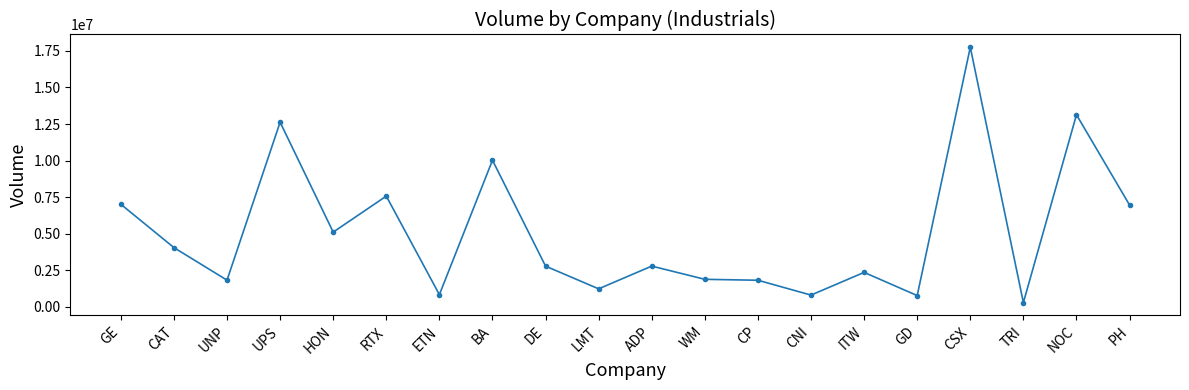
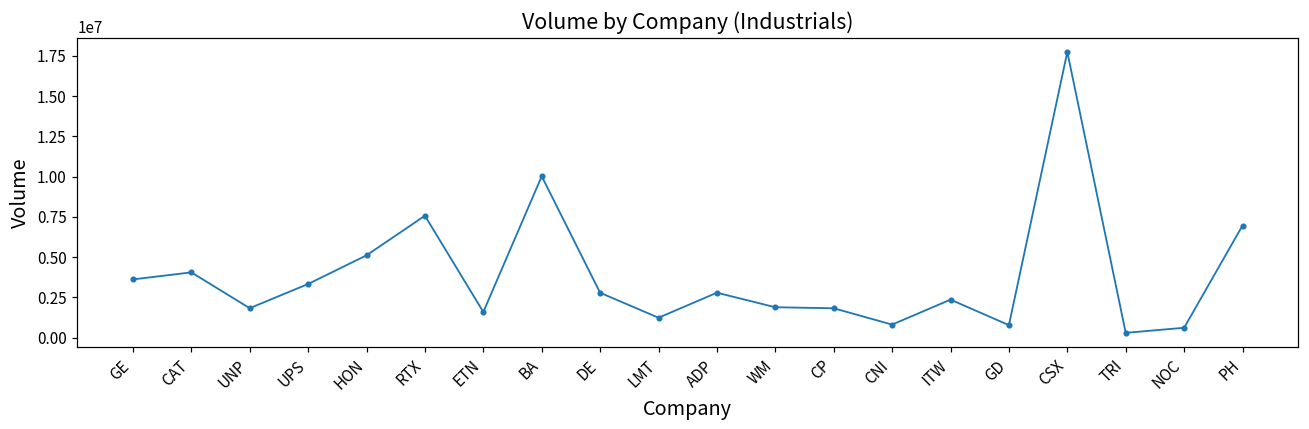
GE: 7000000 -> 3600000
UPS: 12600000 -> 3300000
ETN: 800000 -> 1600000
NOC: 13100000 -> 600000
